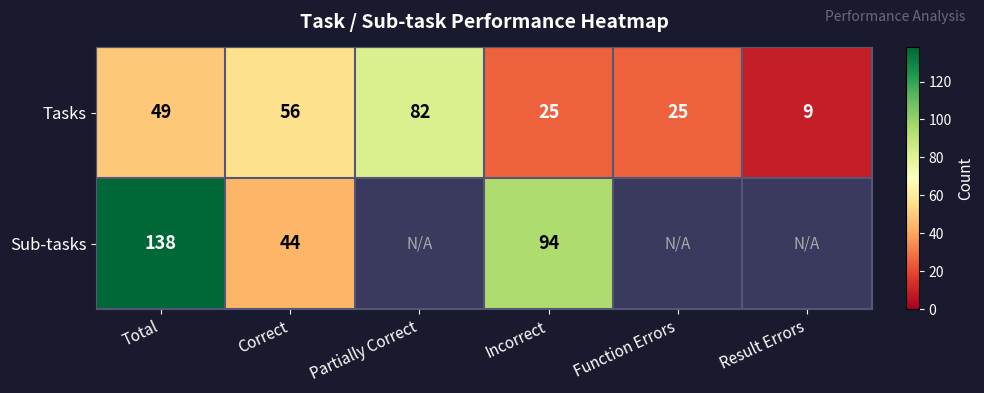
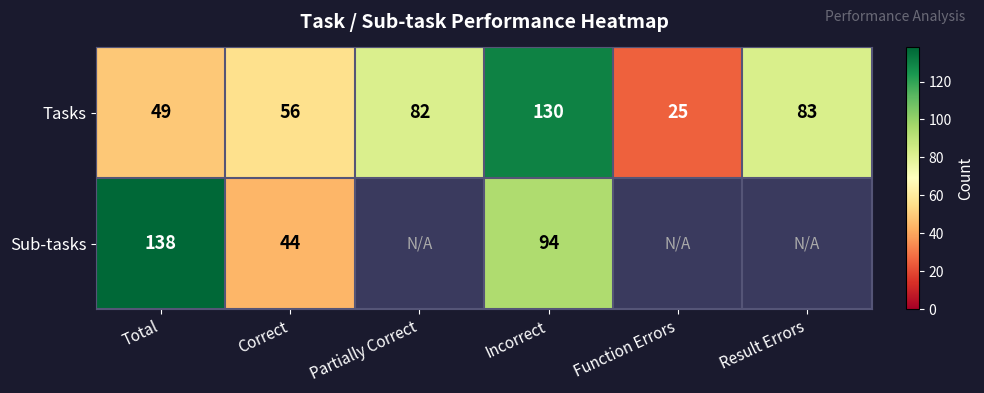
Tasks, Incorrect: 25 -> 130
Tasks, Result Errors: 9 -> 83
